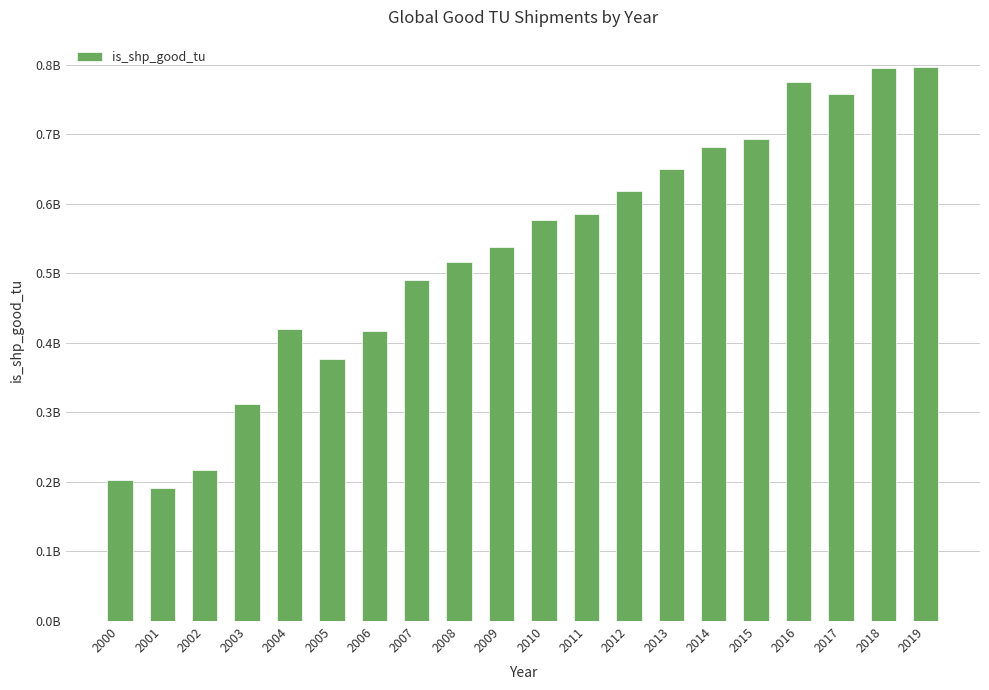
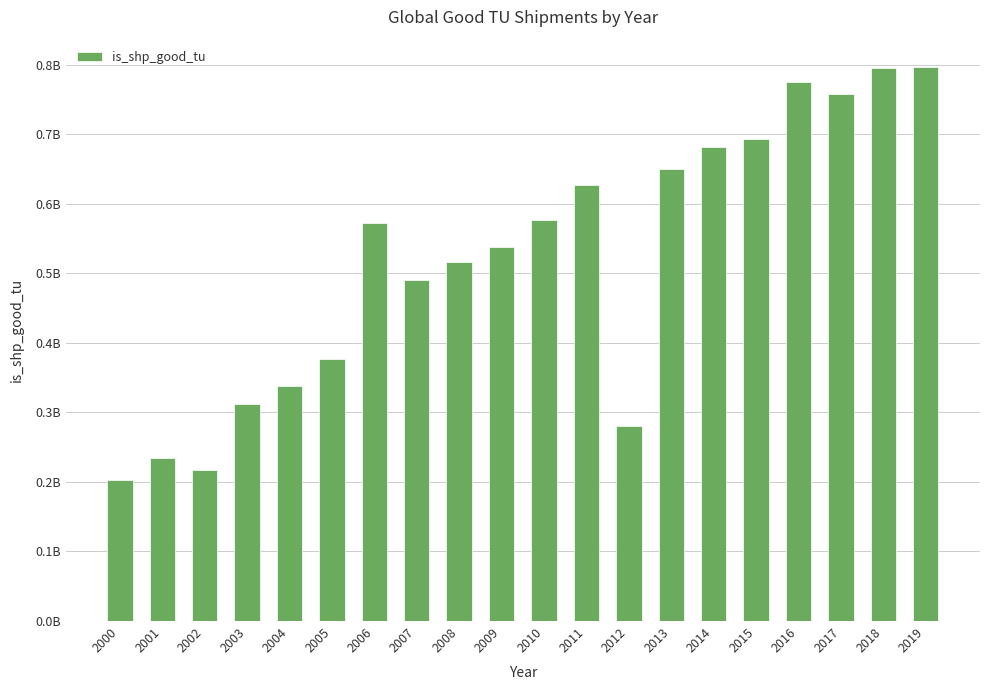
2001: 190000000 -> 240000000
2004: 420000000 -> 340000000
2006: 420000000 -> 570000000
2011: 590000000 -> 630000000
2012: 620000000 -> 280000000
